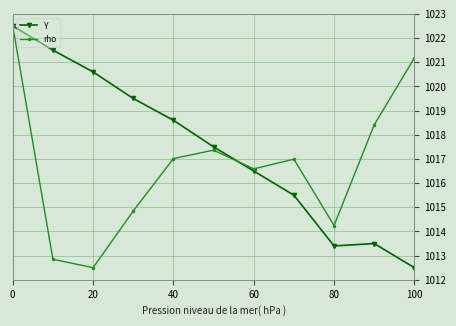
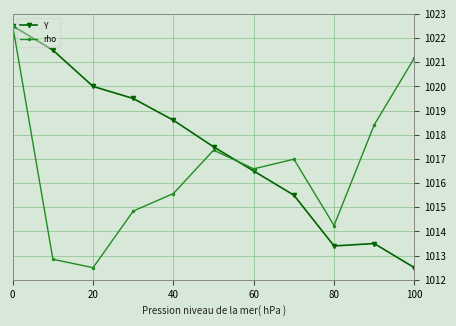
Y, 20: 1020.6 -> 1020.0
rho, 40: 1017.0 -> 1015.6
